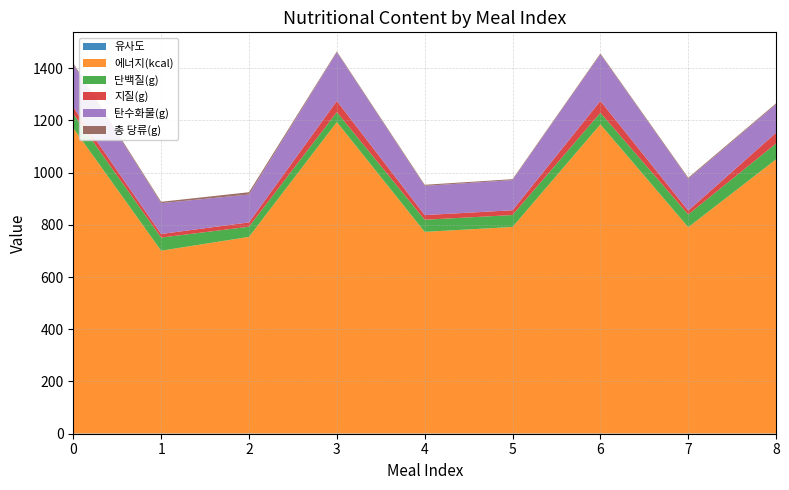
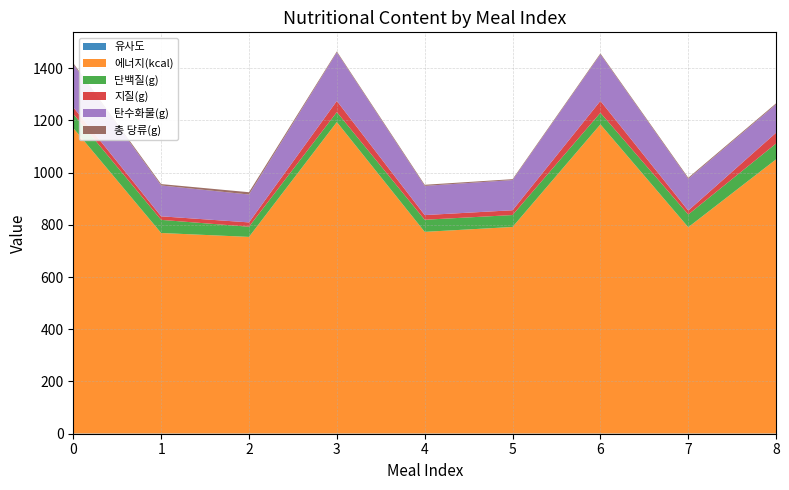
에너지(kcal), 1: 700 -> 770
